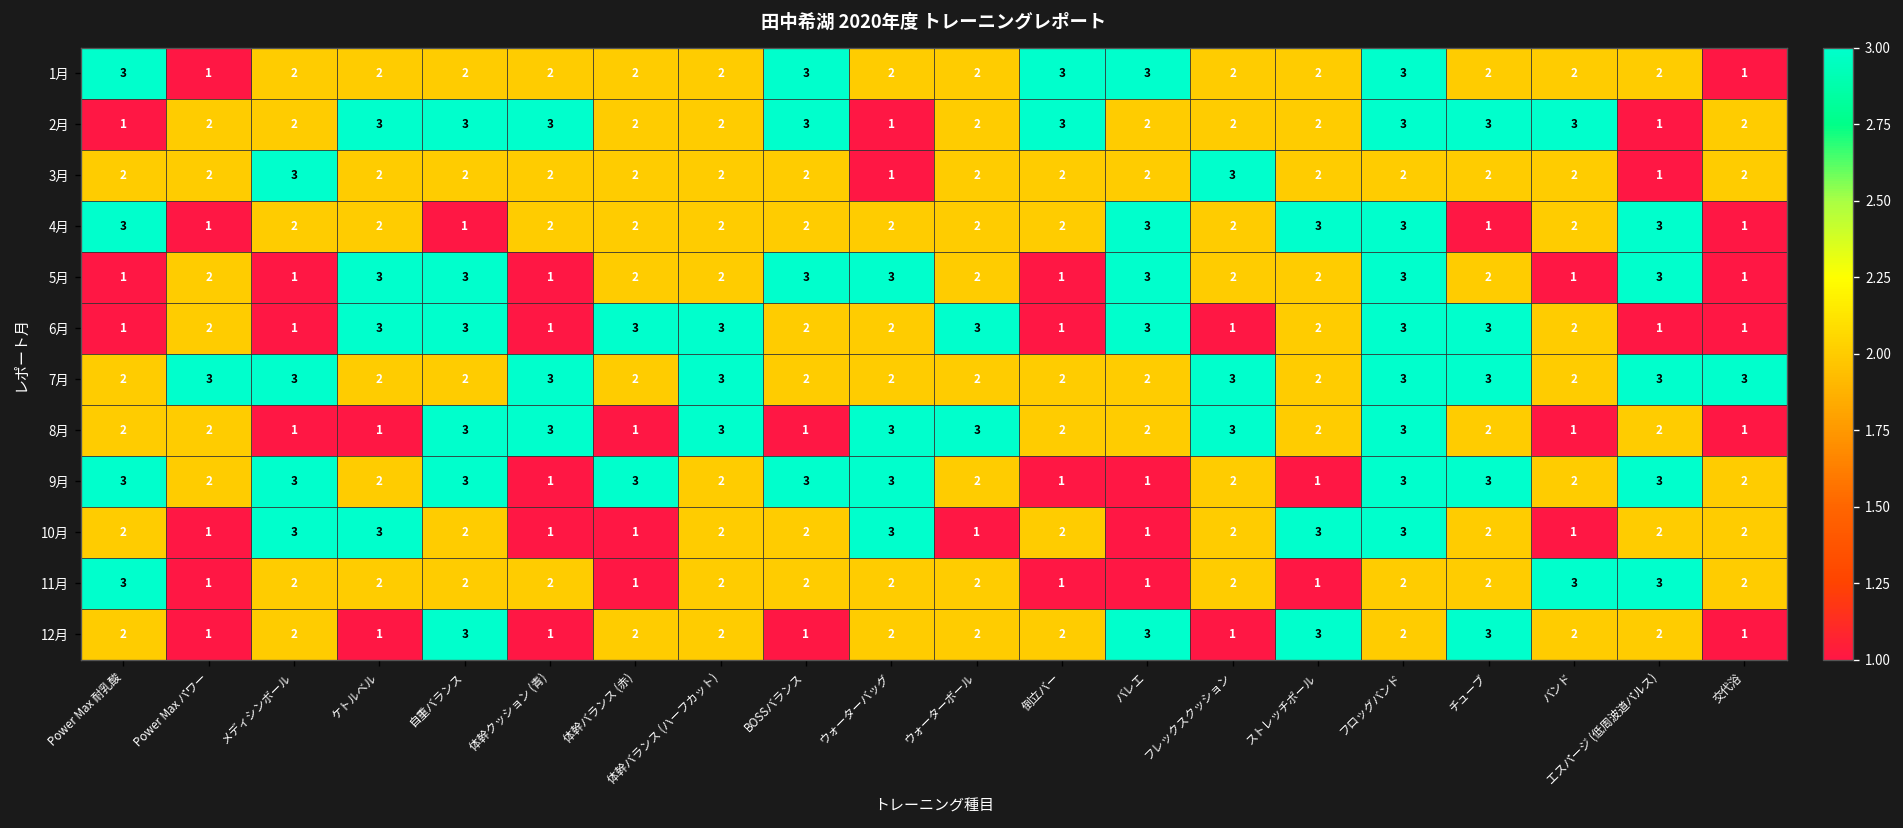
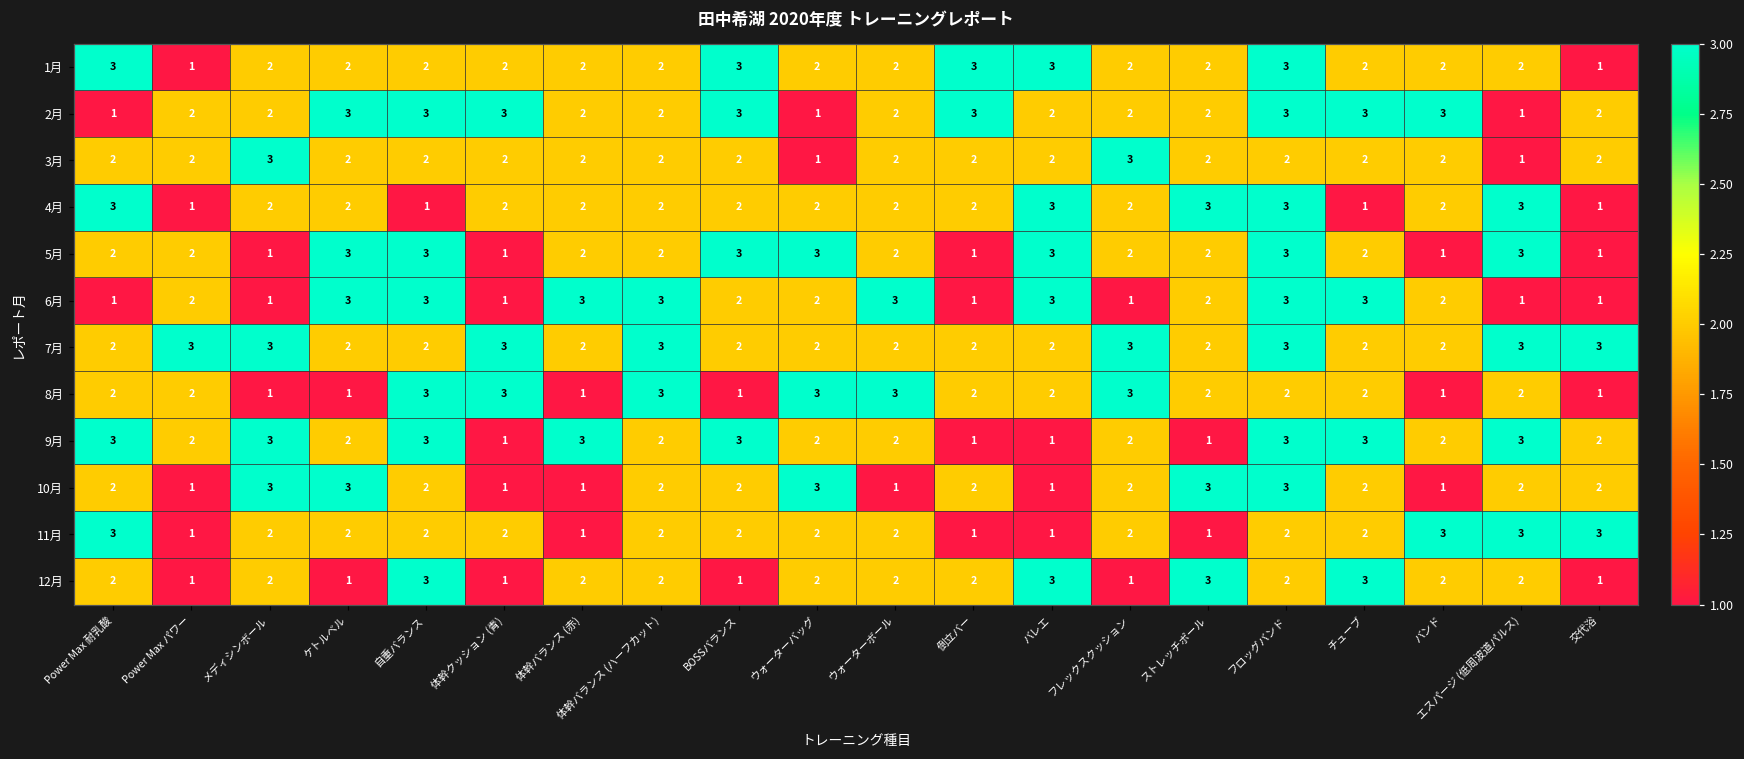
5月, Power Max 耐乳酸: 1 -> 2
7月, チューブ: 3 -> 2
8月, フロッグバンド: 3 -> 2
9月, ウォーターバッグ: 3 -> 2
11月, 交代浴: 2 -> 3
